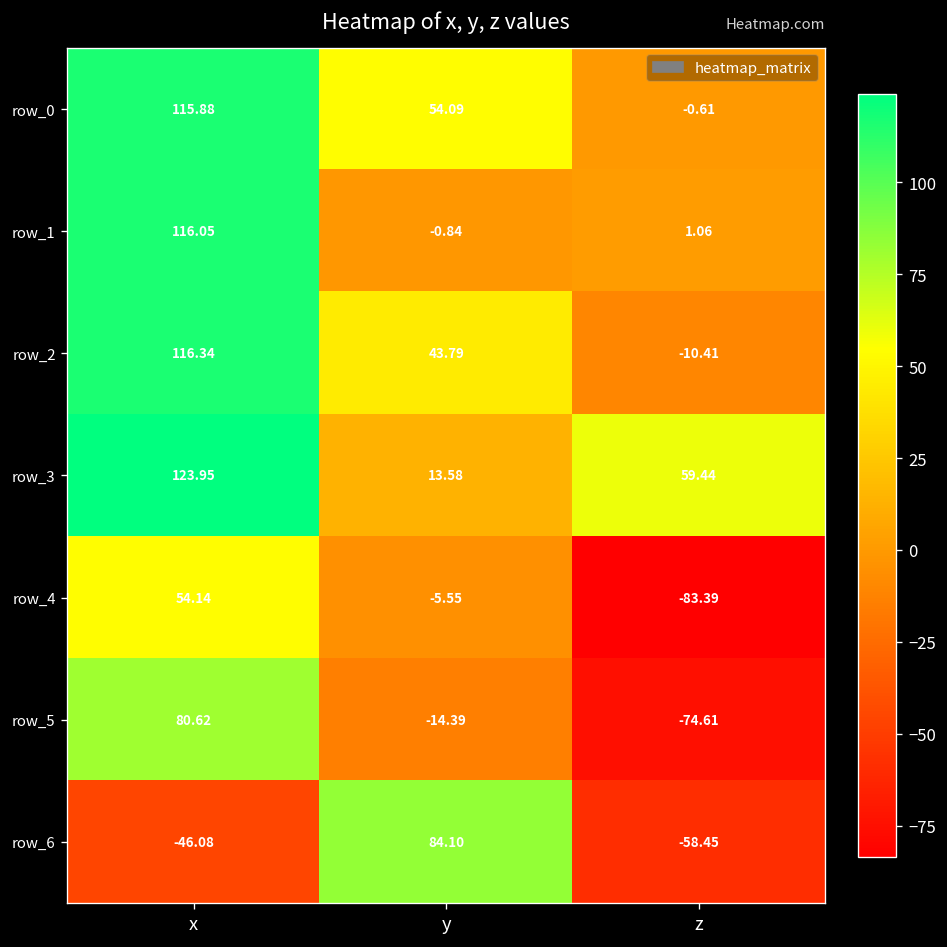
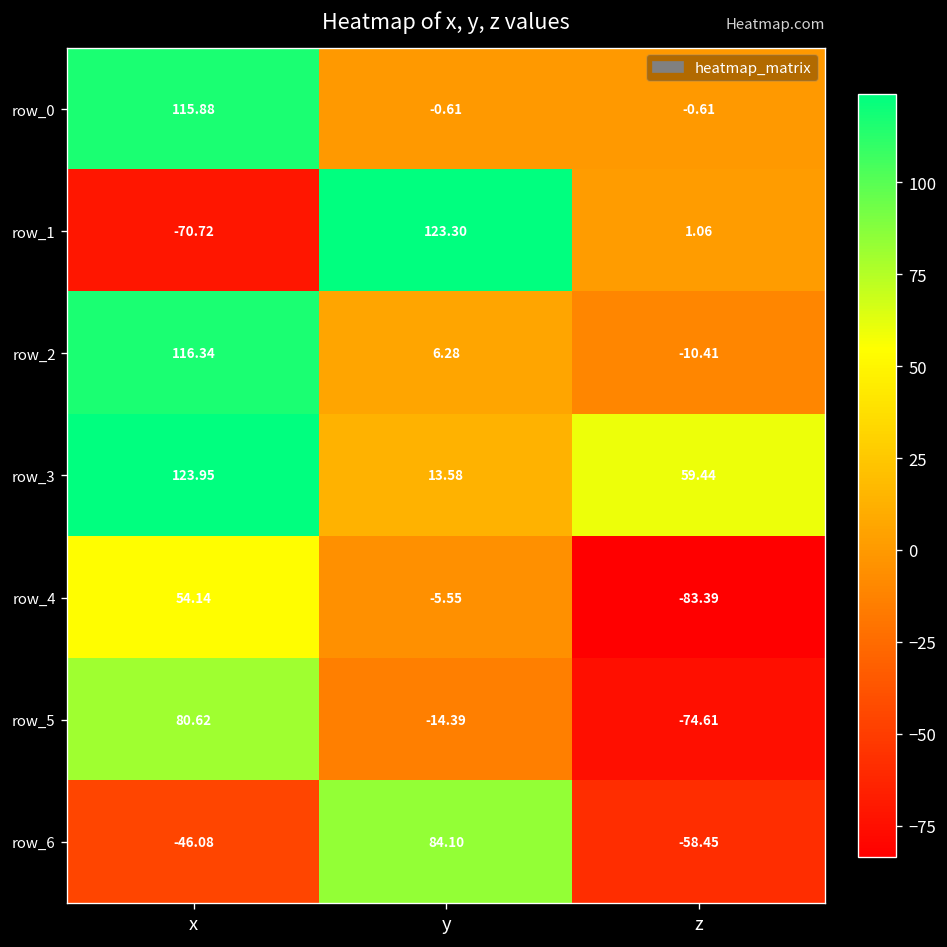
row_0, y: 54.09 -> -0.61
row_1, x: 116.05 -> -70.72
row_1, y: -0.84 -> 123.30
row_2, y: 43.79 -> 6.28
